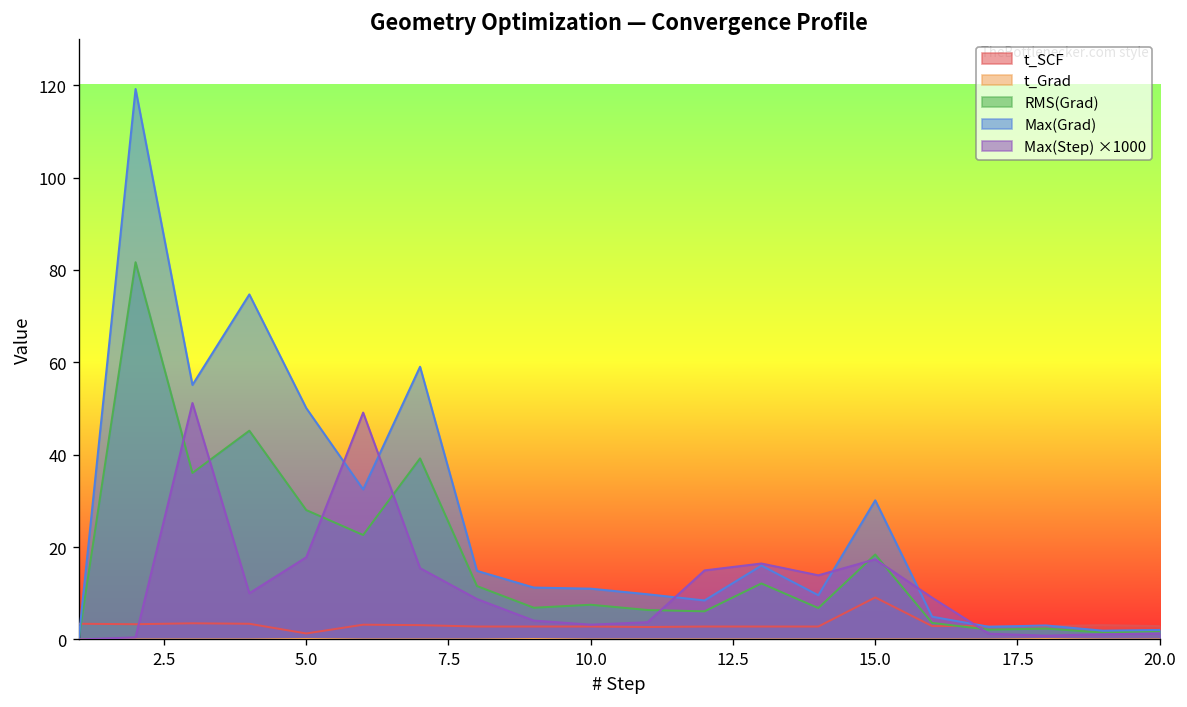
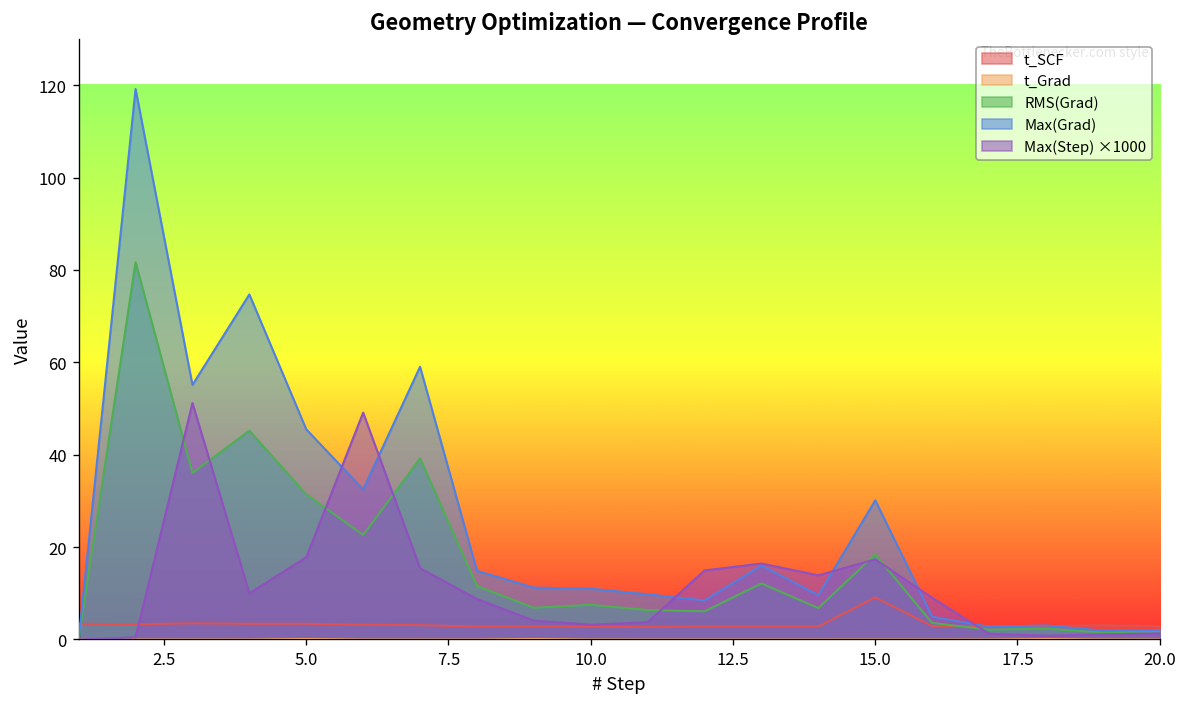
t_SCF, 5.0: 1 -> 3
RMS(Grad), 5.0: 28 -> 31
Max(Grad), 5.0: 50 -> 45
